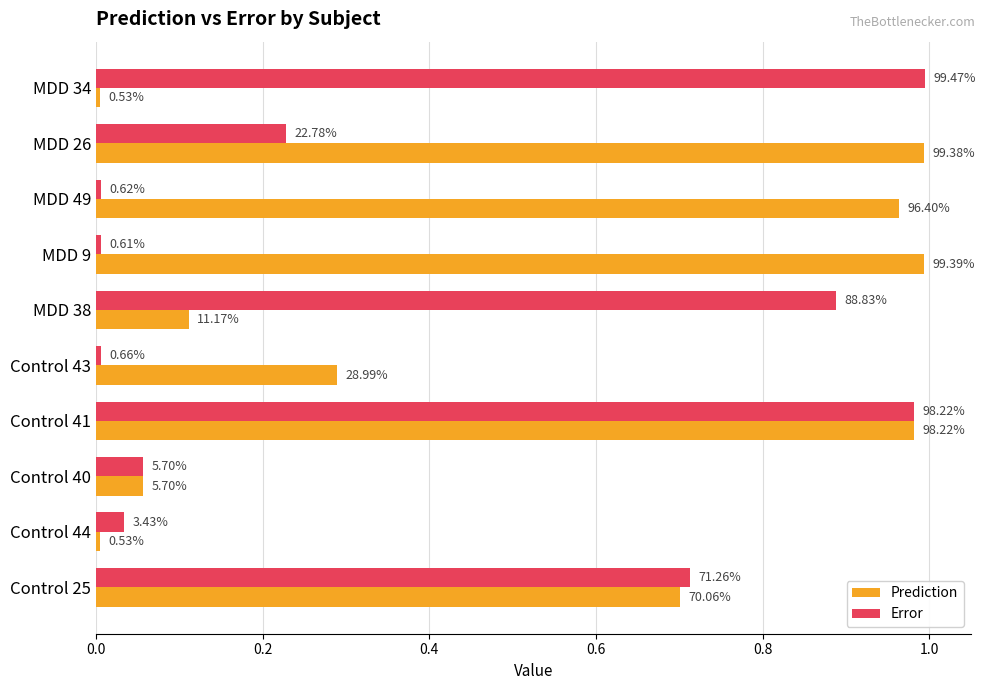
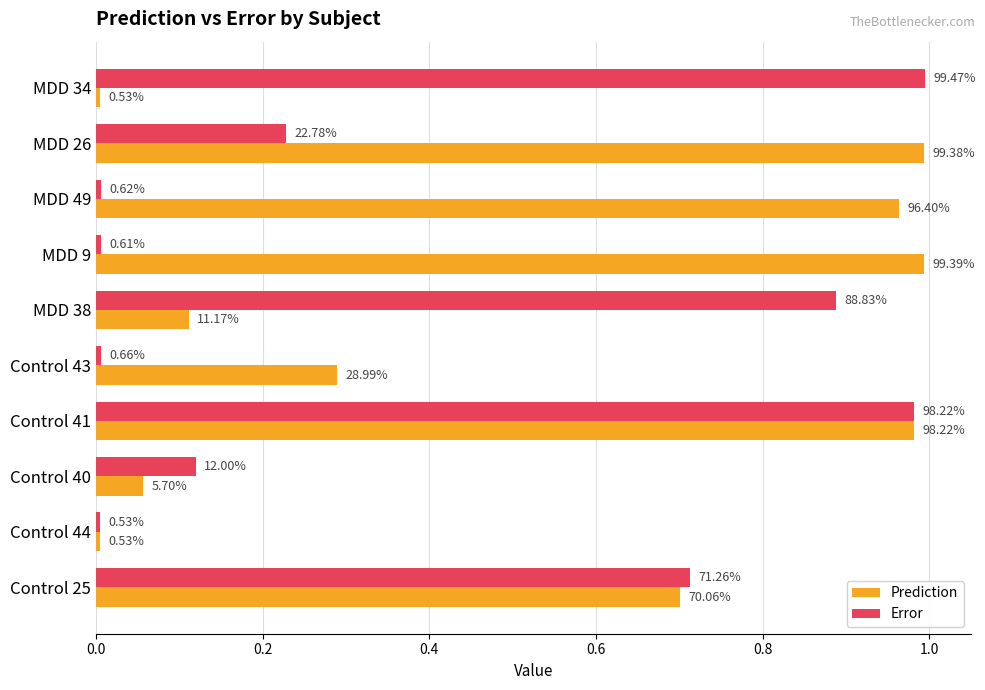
Error, Control 40: 5.70% -> 12.00%
Error, Control 44: 3.43% -> 0.53%
